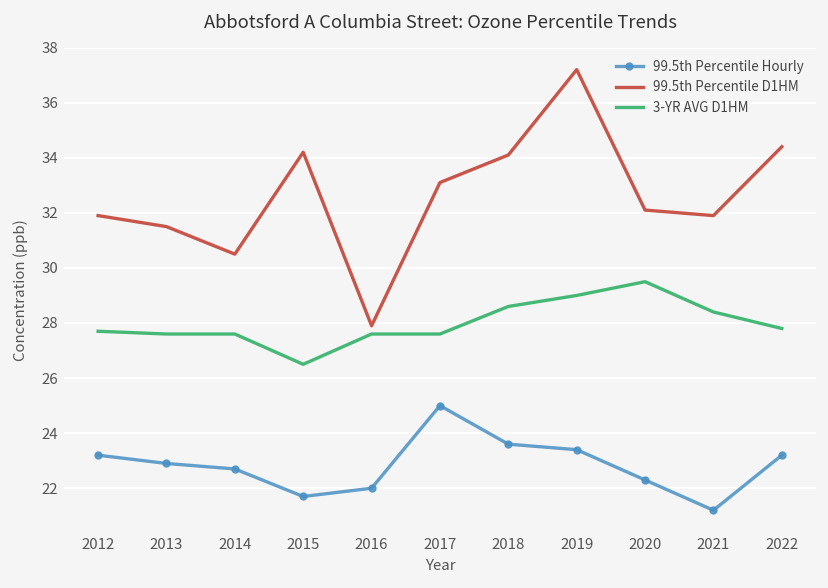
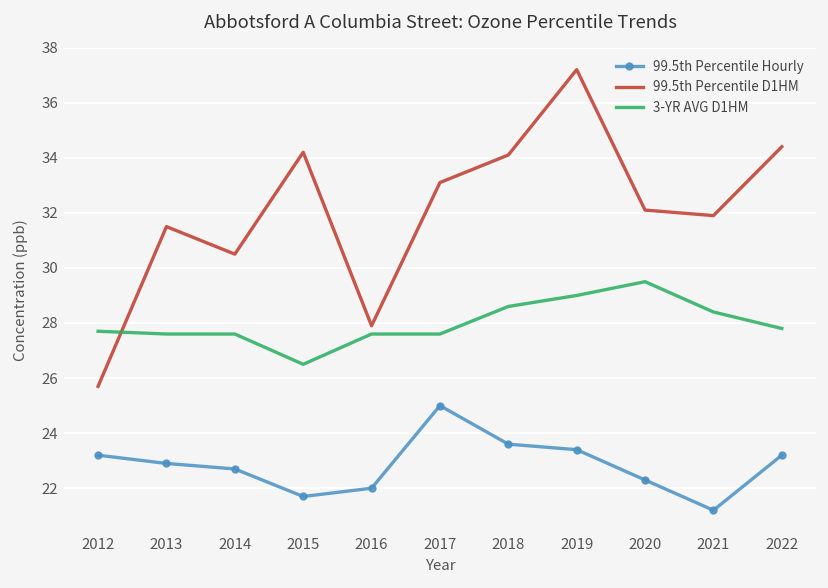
99.5th Percentile D1HM, 2012: 31.9 -> 25.7
